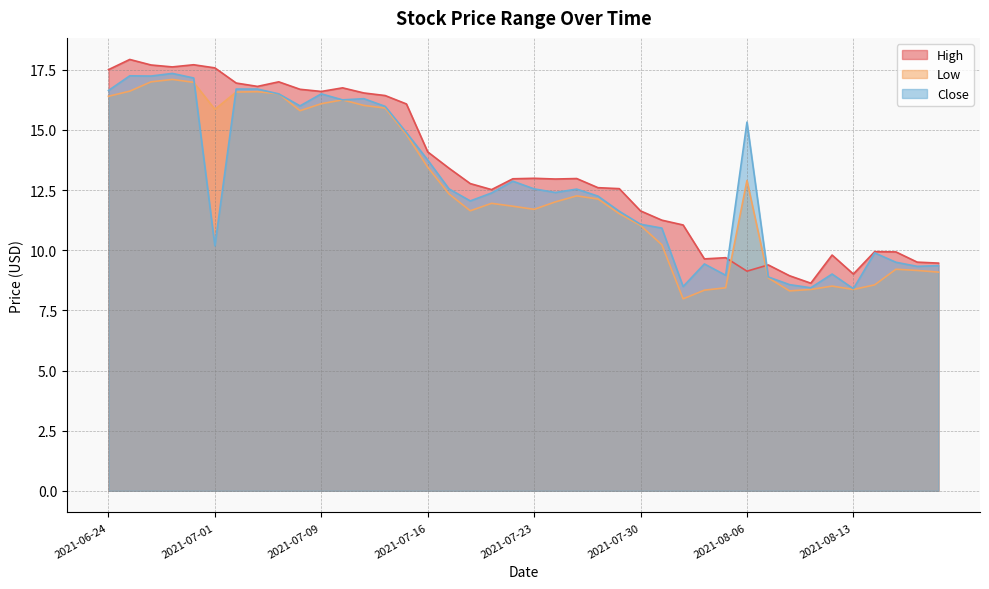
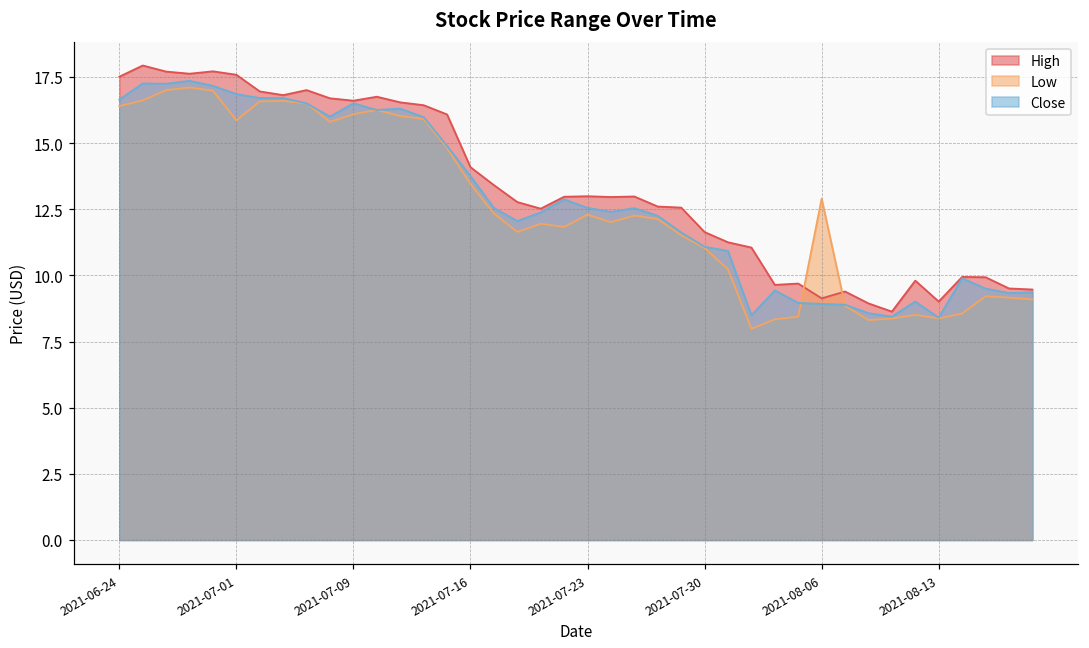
Close, 2021-07-01: 10.2 -> 16.9
Low, 2021-07-23: 11.7 -> 12.3
Close, 2021-08-06: 15.3 -> 8.9
